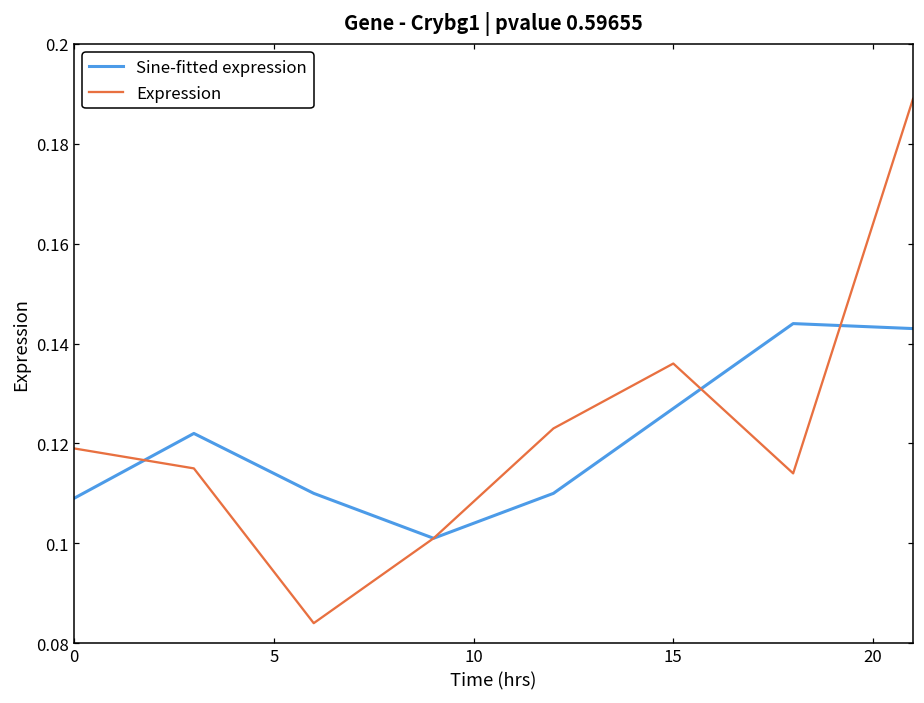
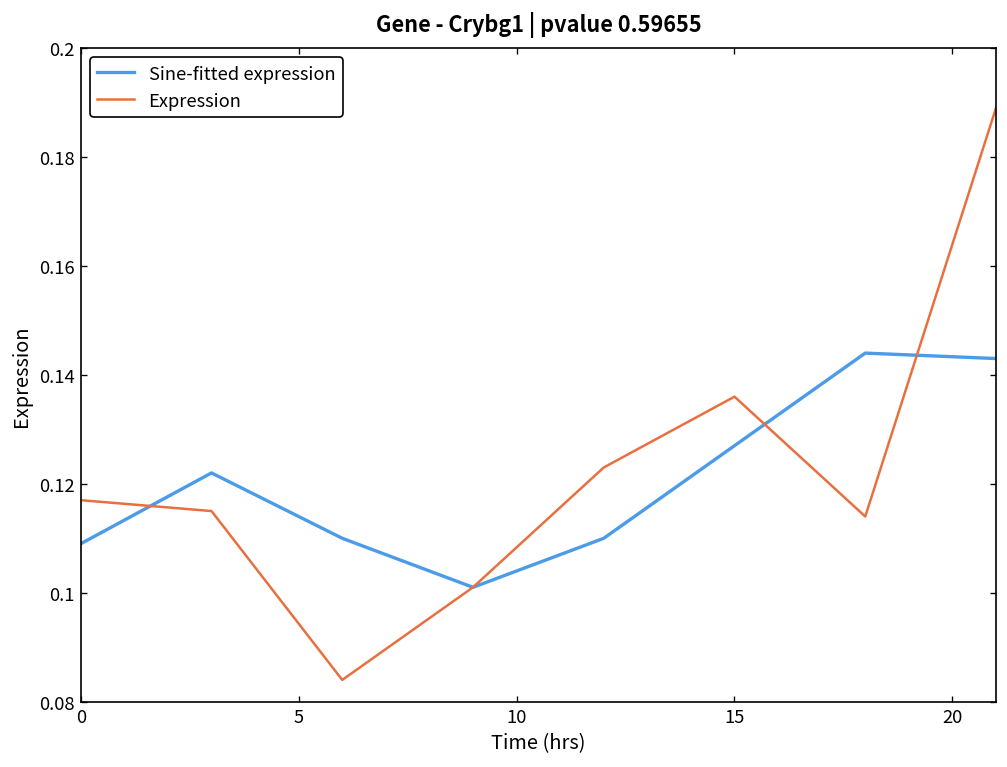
Expression, 0: 0.119 -> 0.117
